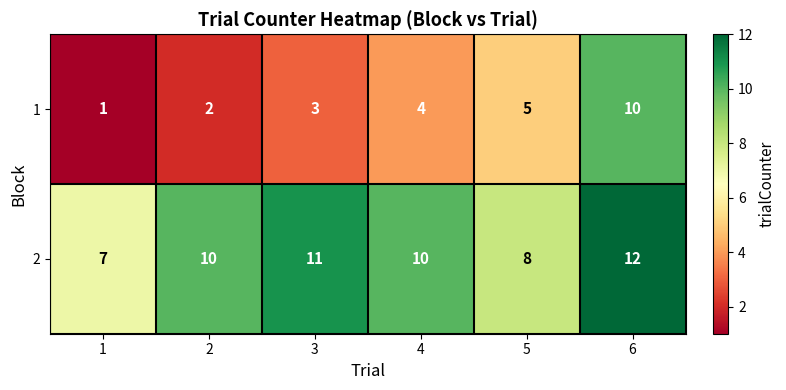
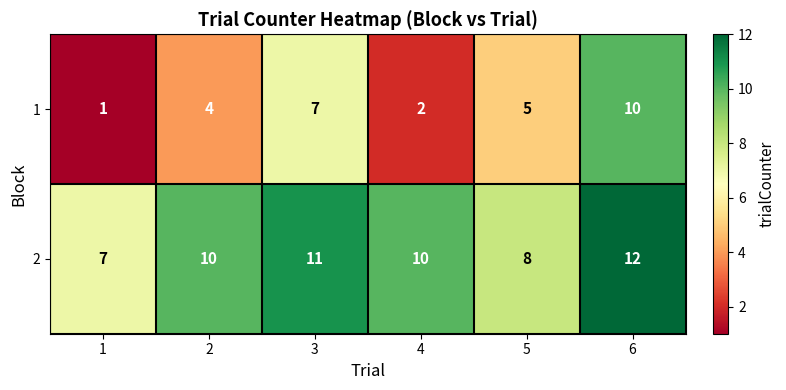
1, 2: 2 -> 4
1, 3: 3 -> 7
1, 4: 4 -> 2
